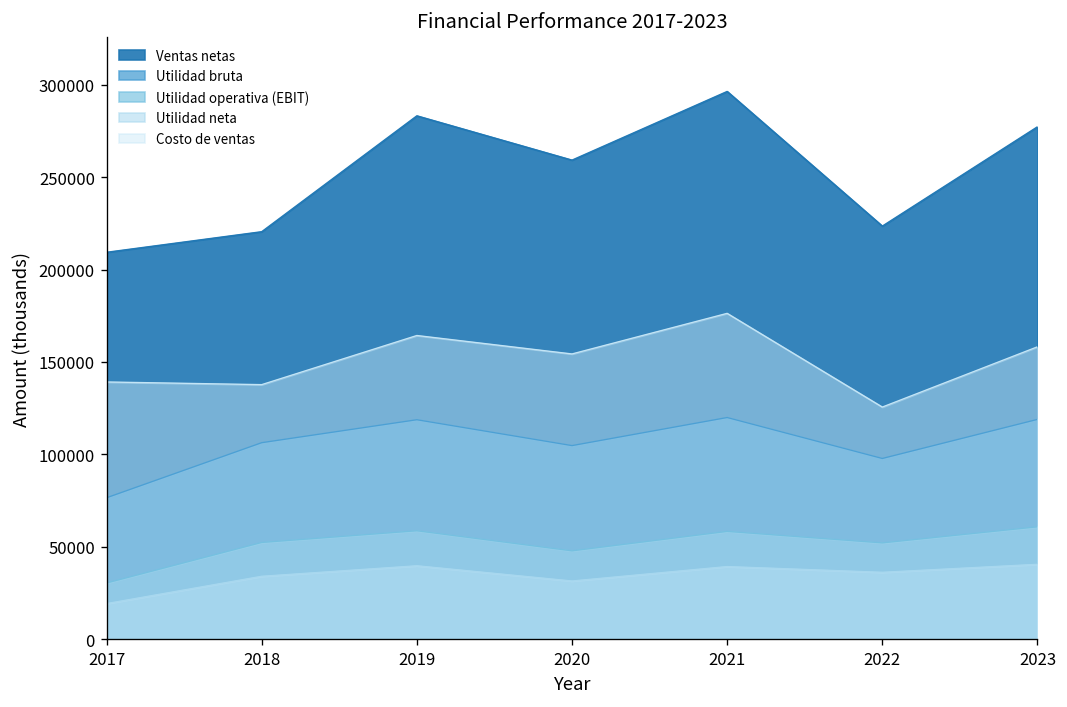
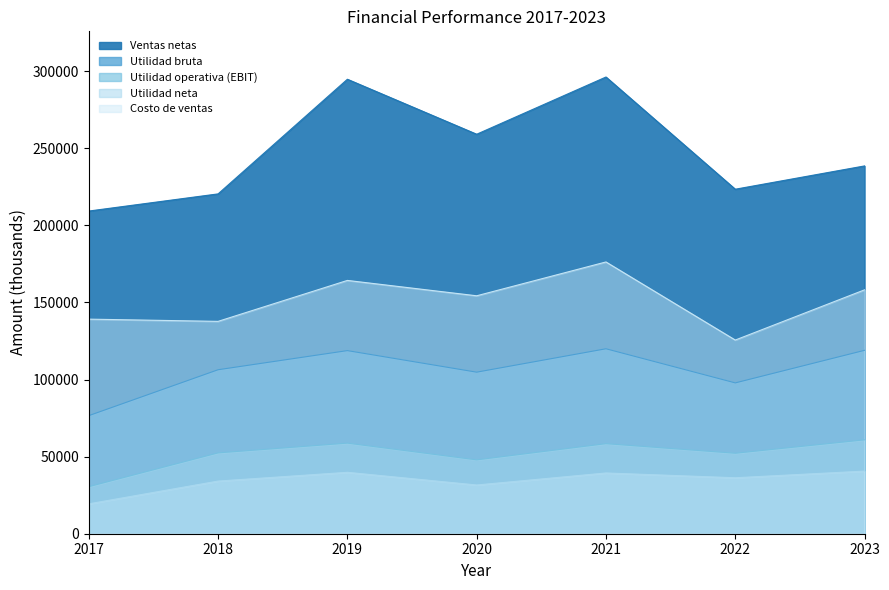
Ventas netas, 2019: 283000 -> 295000
Ventas netas, 2023: 277000 -> 239000
